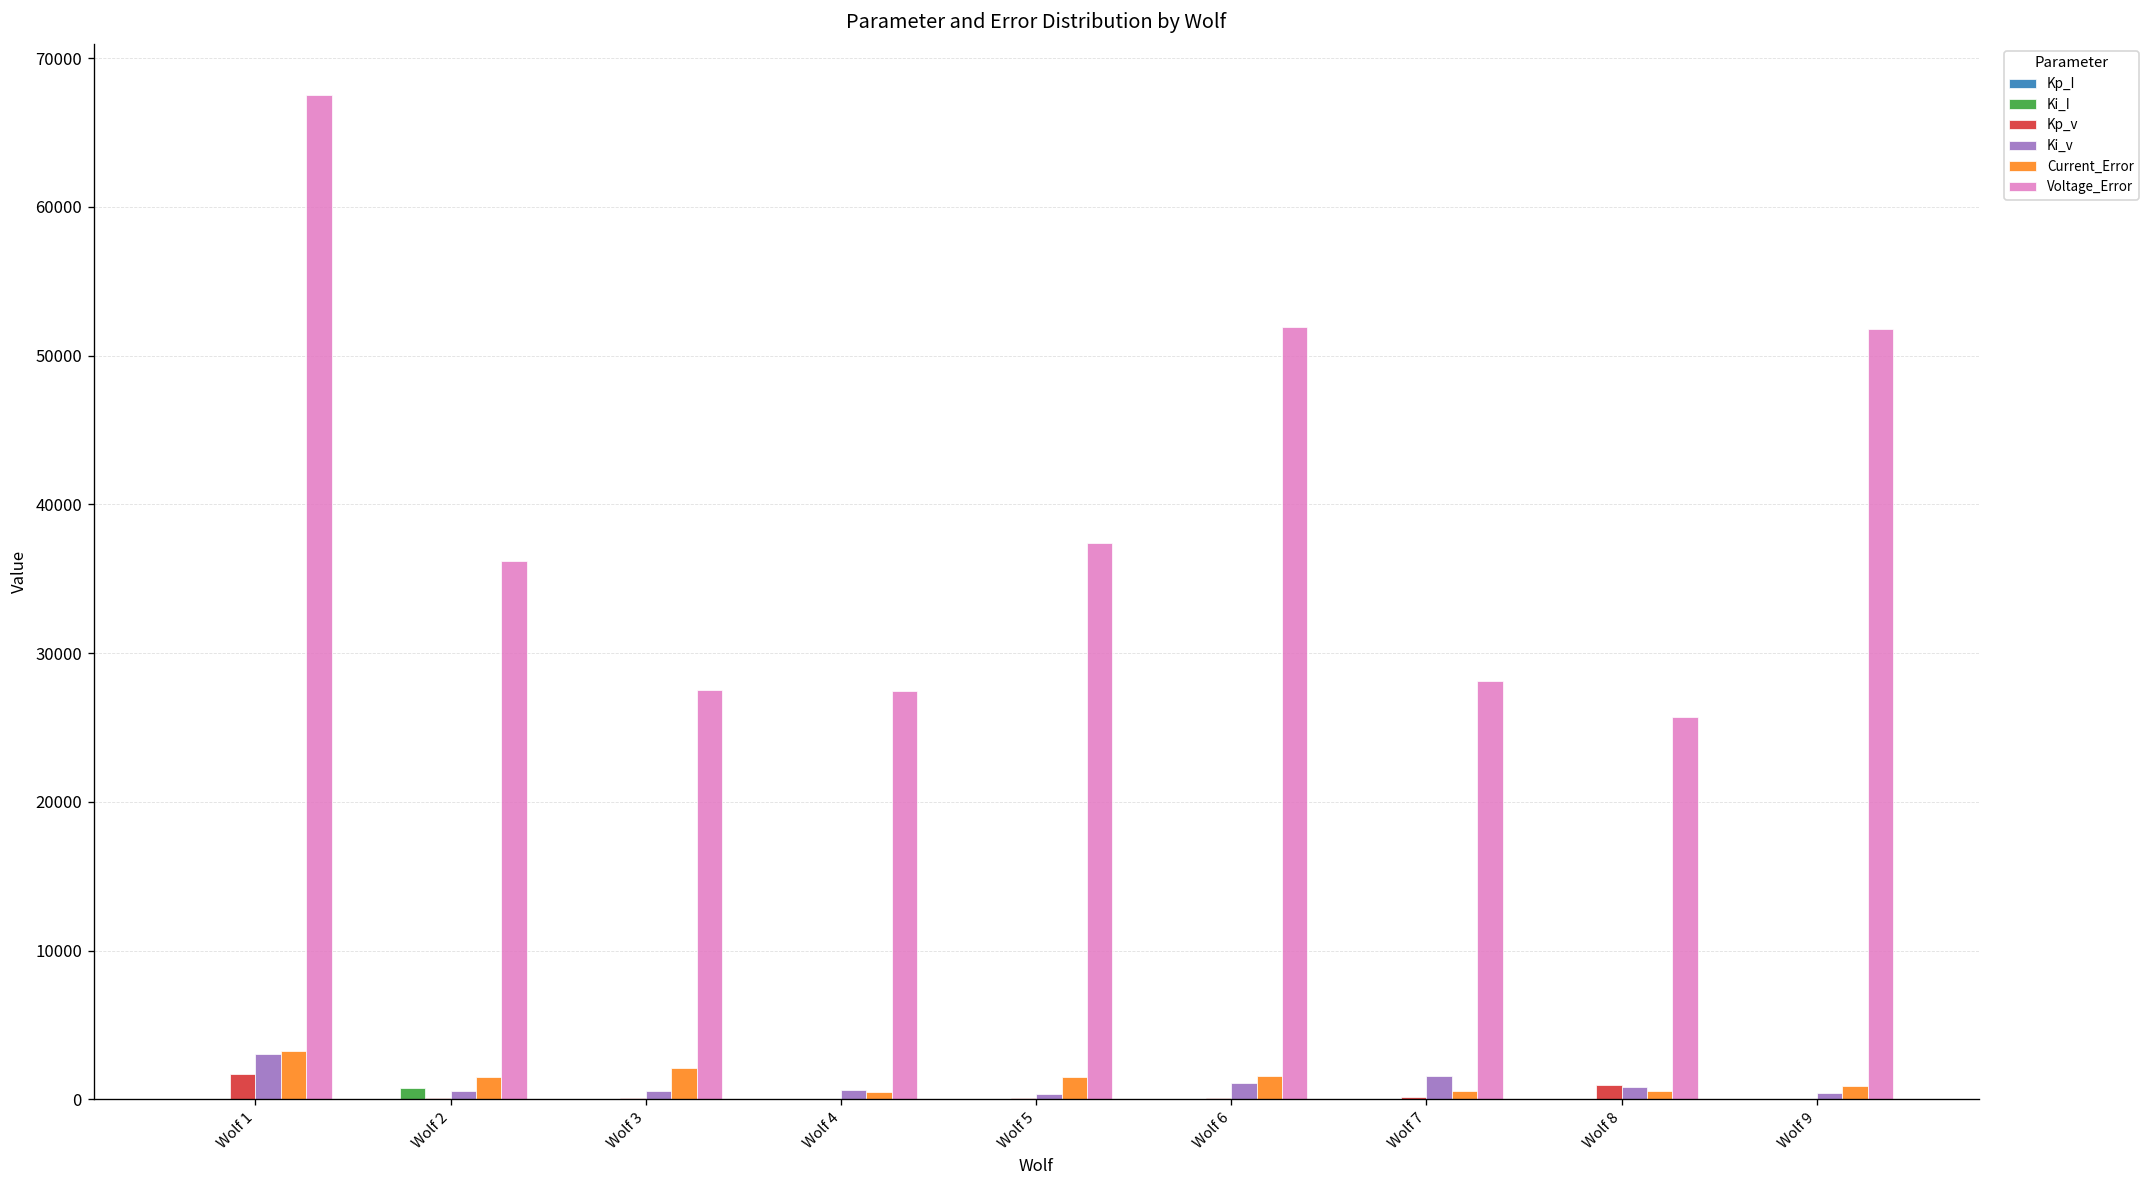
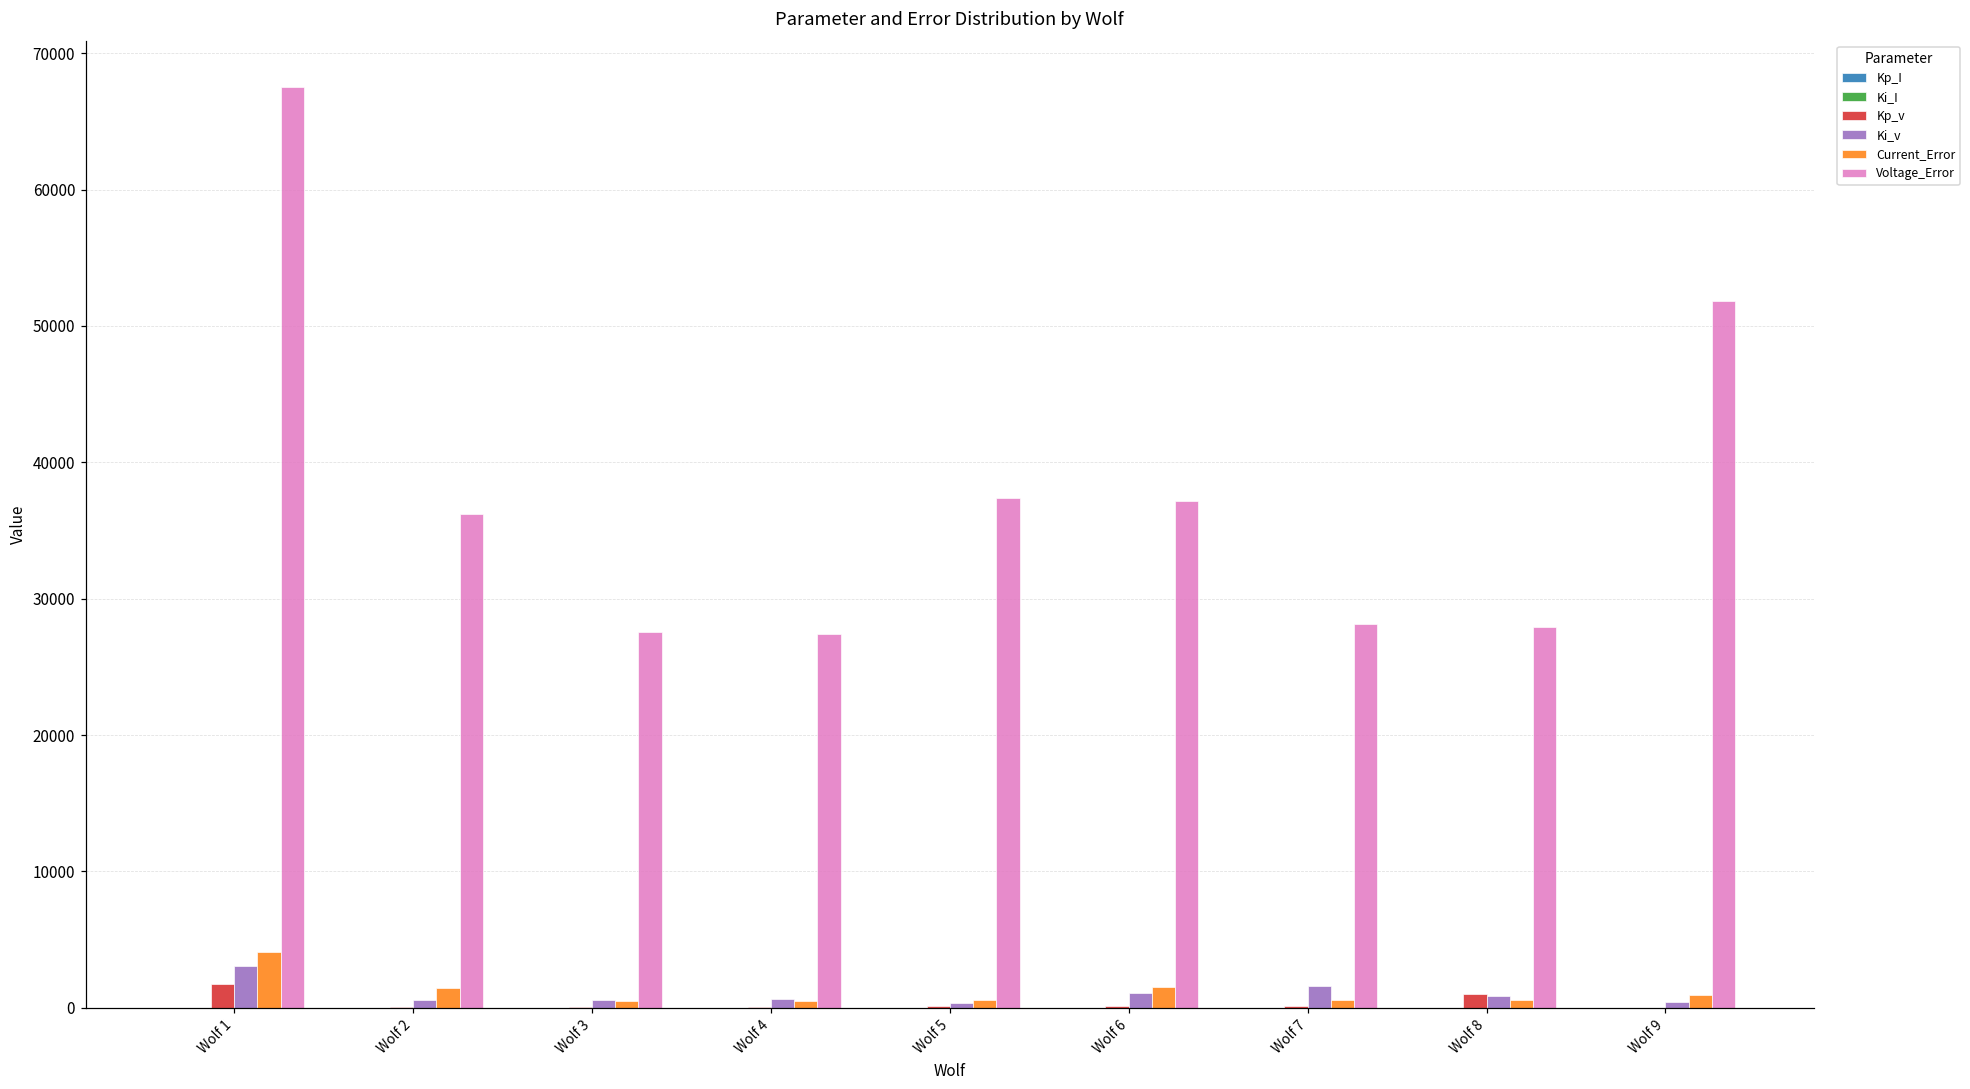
Current_Error, Wolf 1: 3300 -> 4100
Ki_I, Wolf 2: 800 -> 0
Current_Error, Wolf 3: 2100 -> 500
Current_Error, Wolf 5: 1500 -> 600
Voltage_Error, Wolf 6: 51900 -> 37200
Voltage_Error, Wolf 8: 25700 -> 28000
